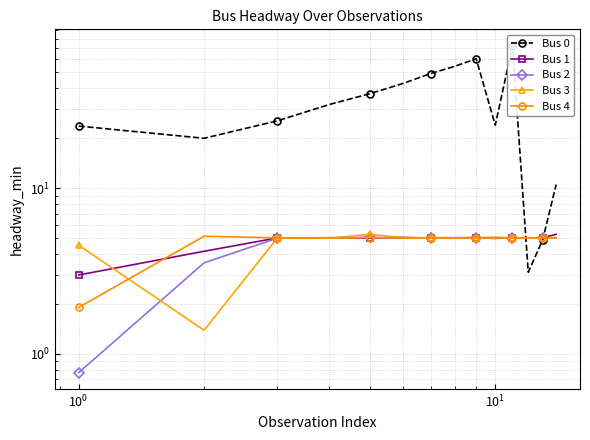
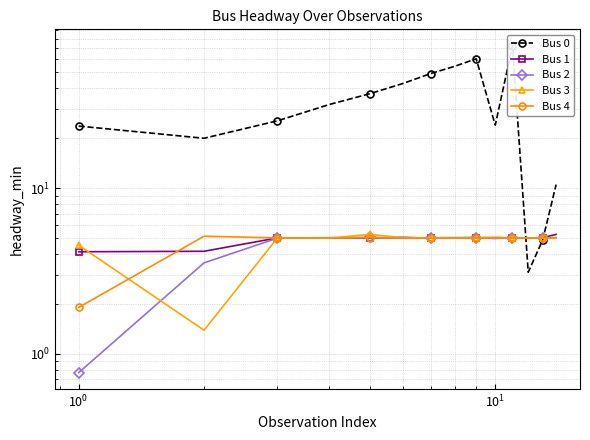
Bus 1, 10^0: 3.0 -> 4.1
